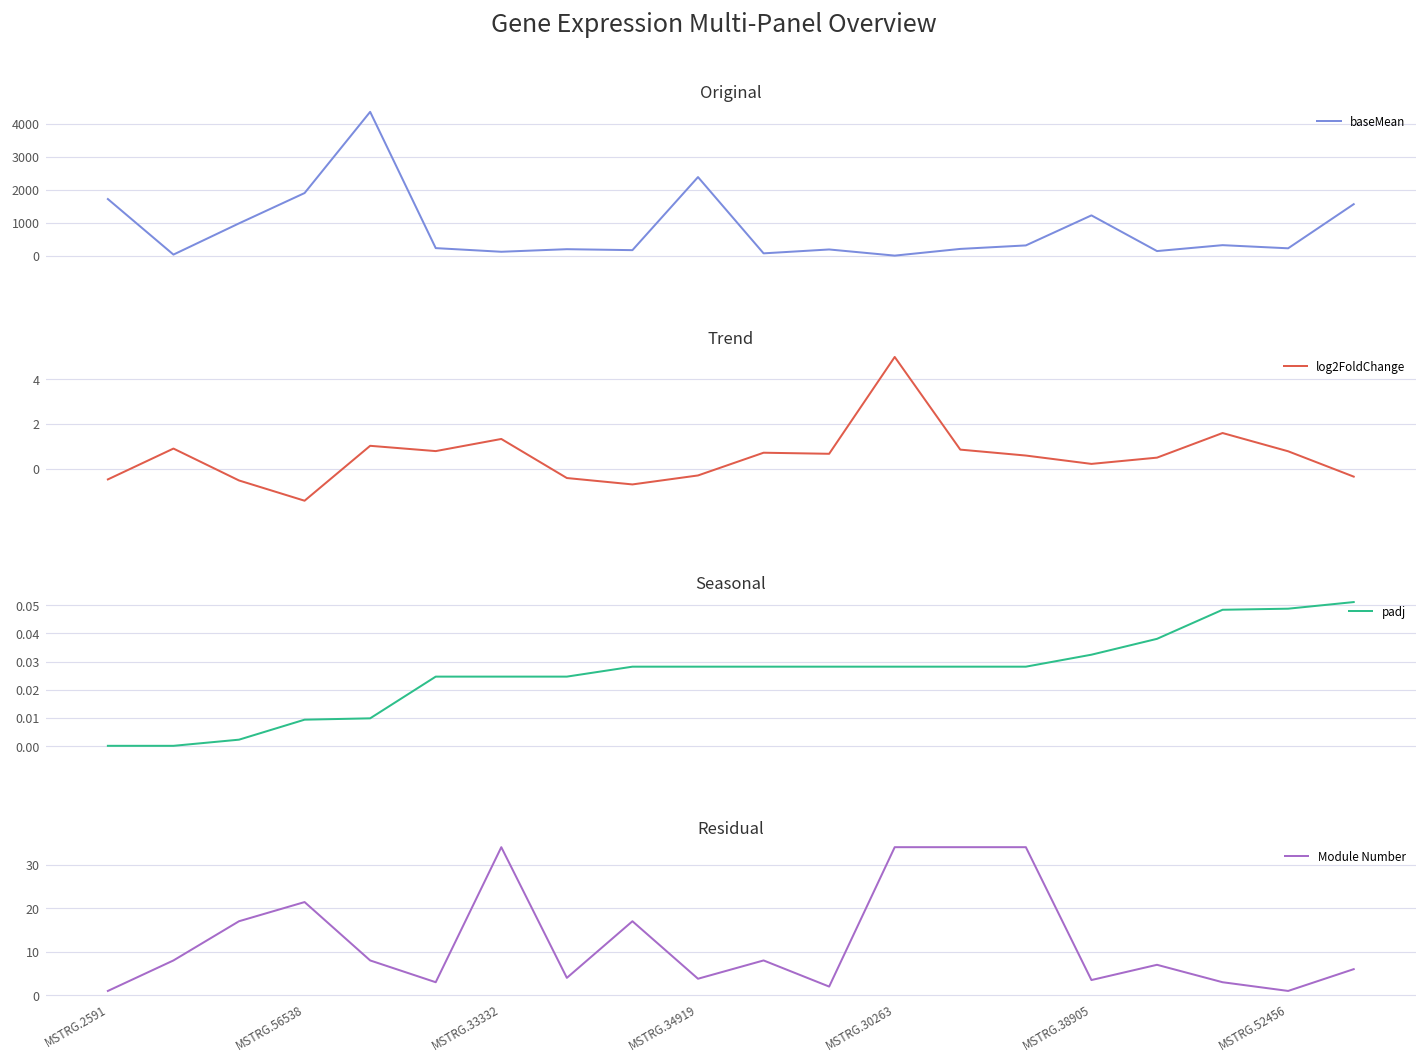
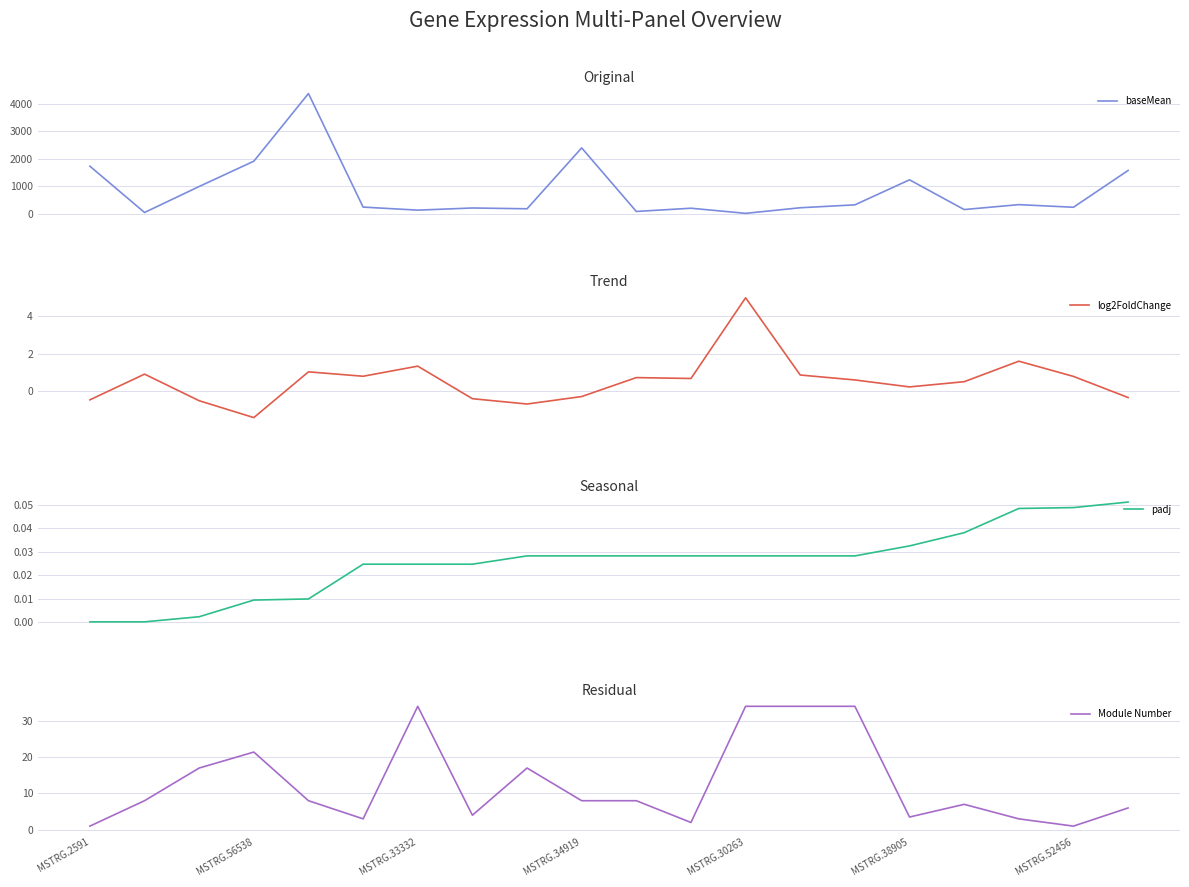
Residual, MSTRG.34919: 4 -> 8
